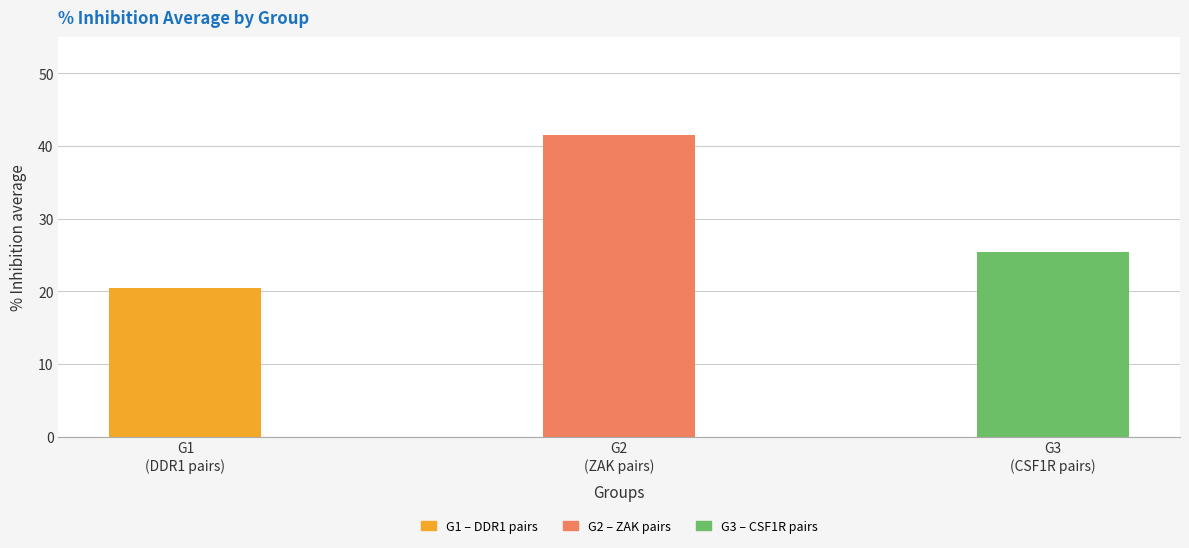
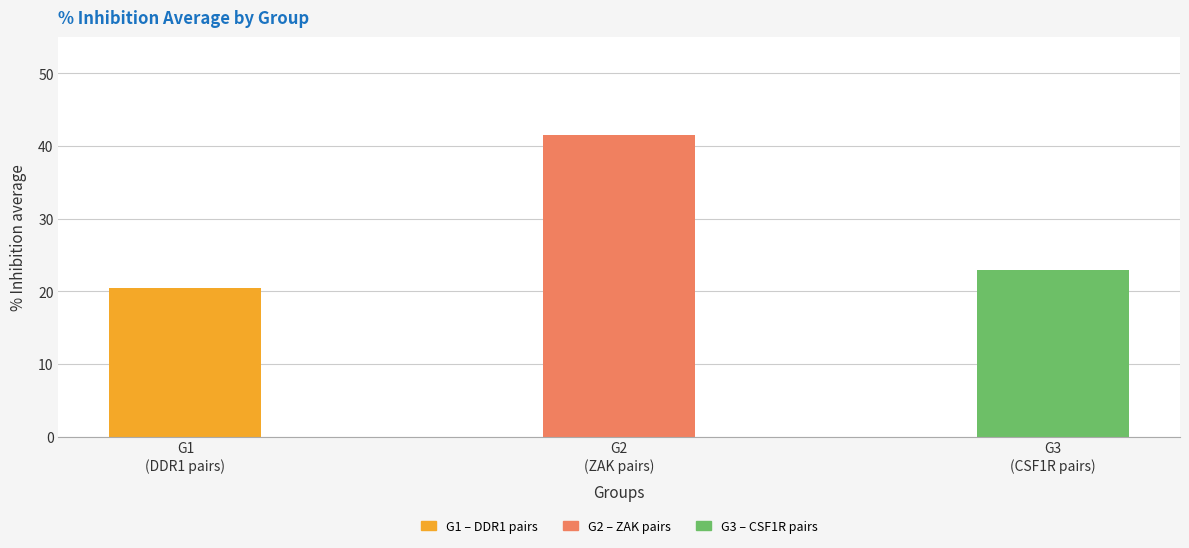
G3 (CSF1R pairs): 25 -> 23
